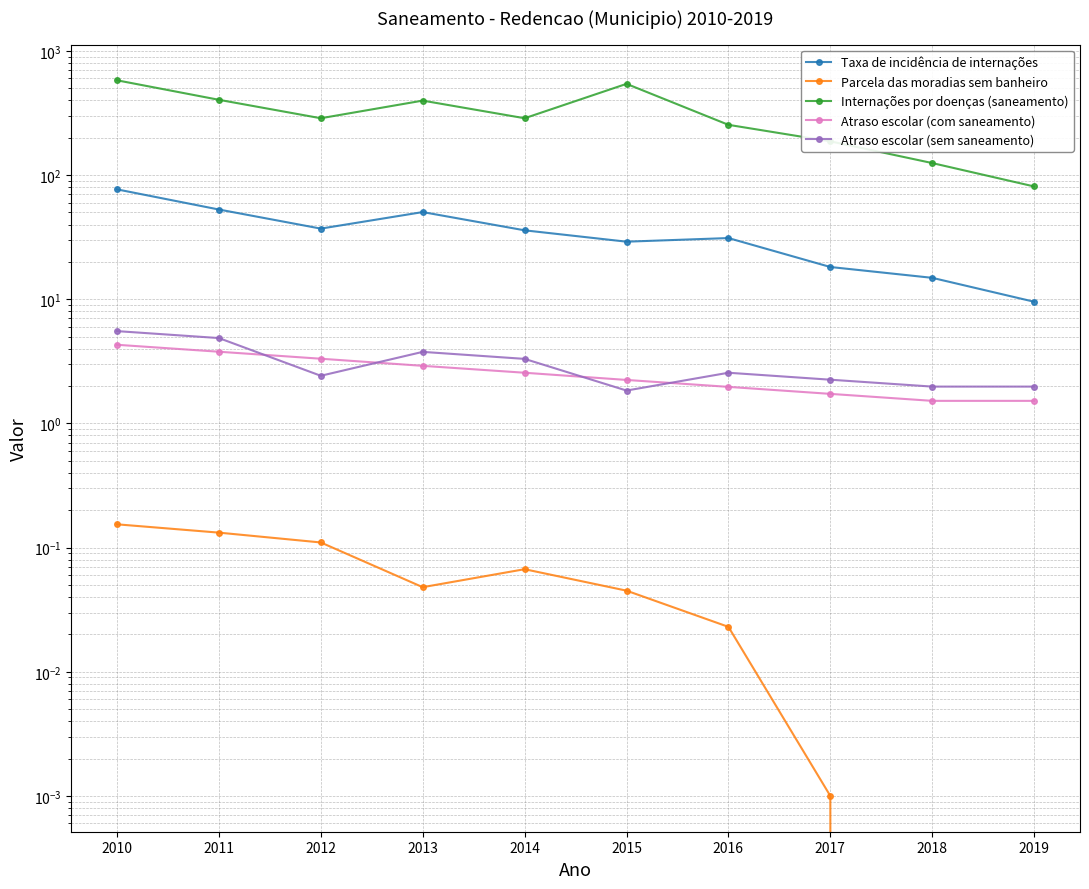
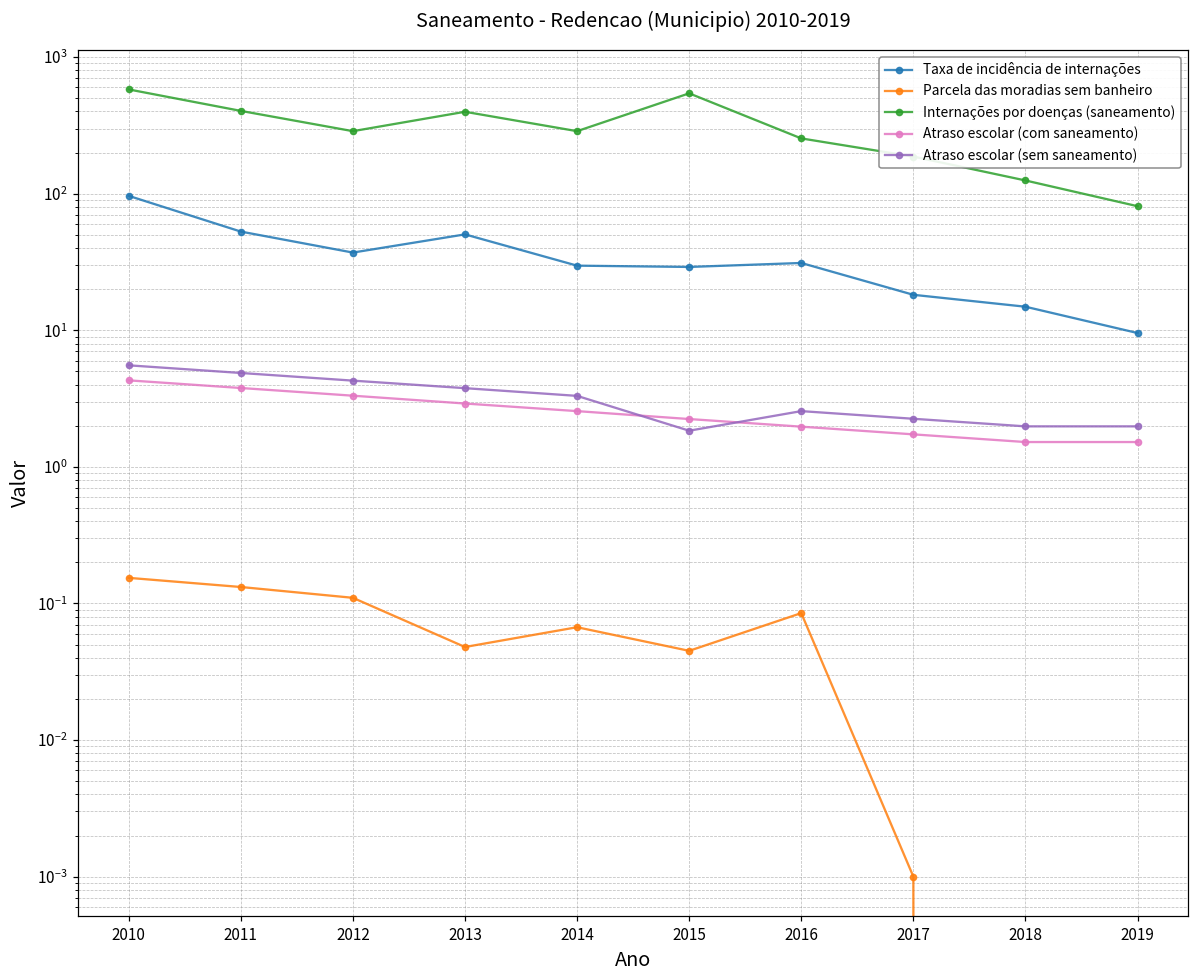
Taxa de incidência de internações, 2010: 80 -> 100
Atraso escolar (sem saneamento), 2012: 2.4 -> 4.3
Taxa de incidência de internações, 2014: 36 -> 30
Parcela das moradias sem banheiro, 2016: 0.023 -> 0.09
